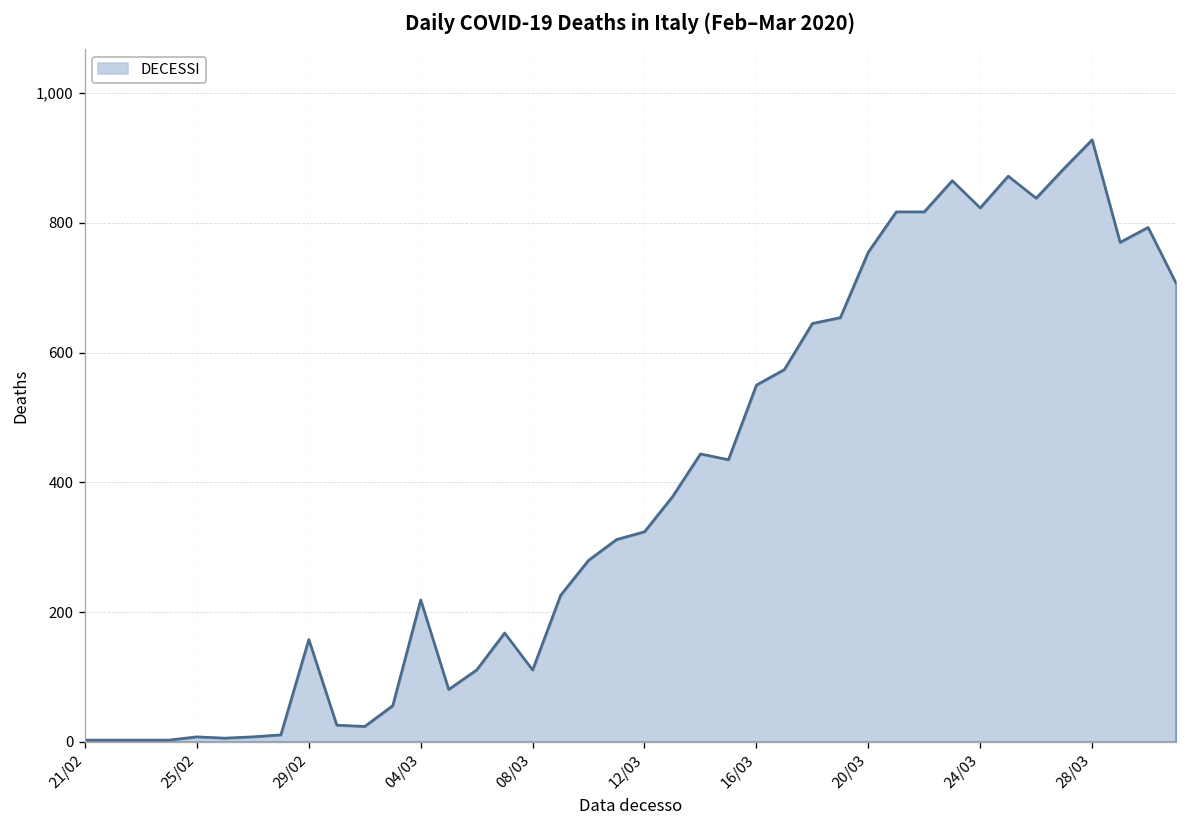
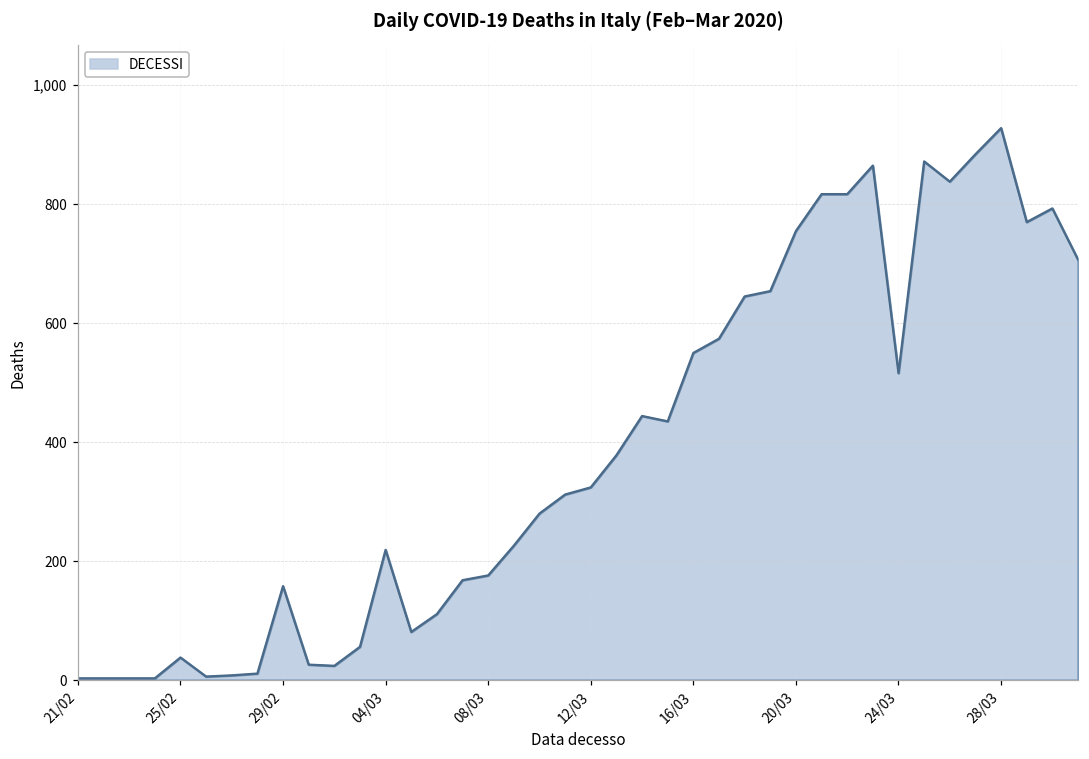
25/02: 10 -> 40
08/03: 110 -> 180
24/03: 820 -> 520
